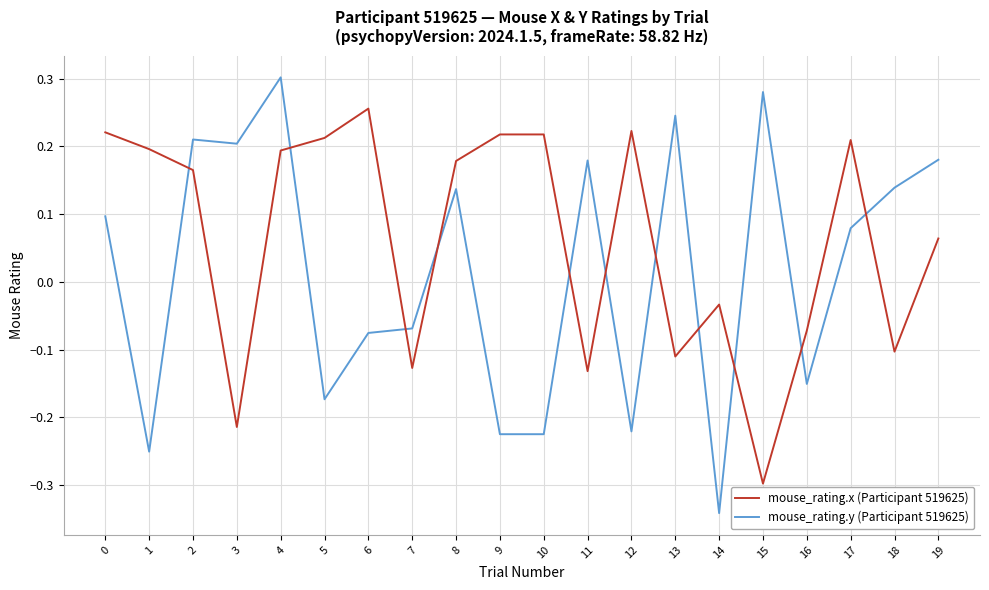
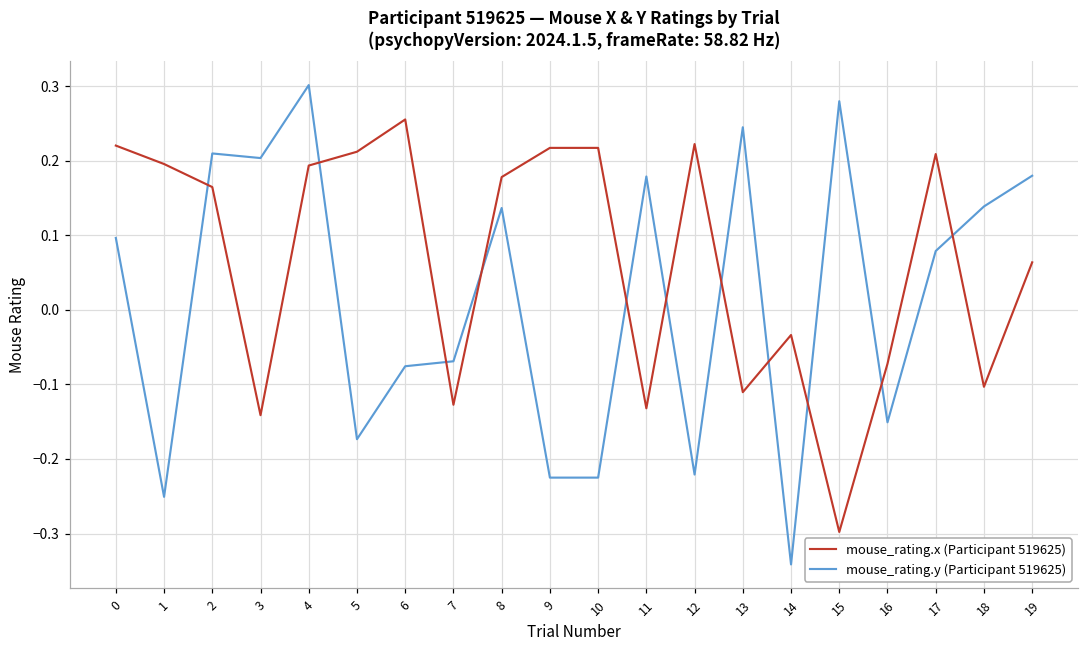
mouse_rating.x (Participant 519625), 3: -0.21 -> -0.14
